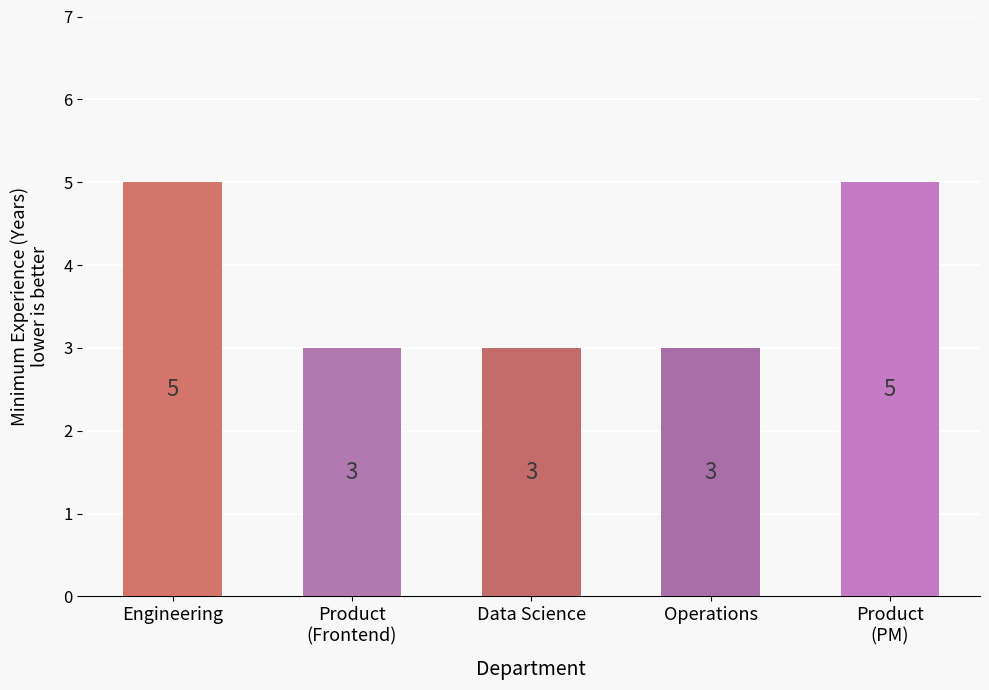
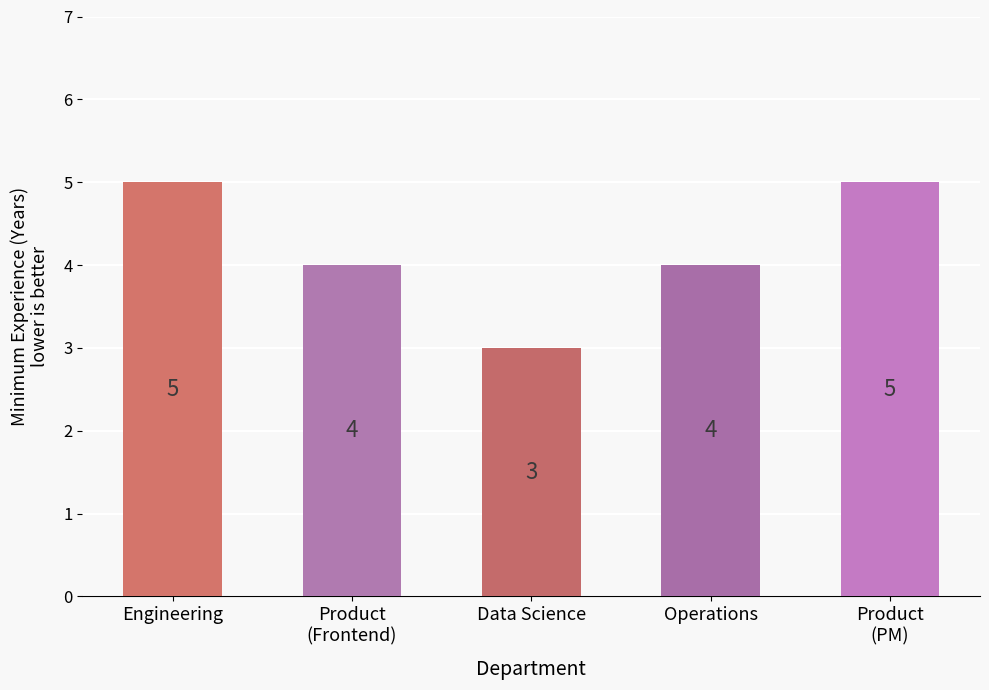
Product (Frontend): 3 -> 4
Operations: 3 -> 4
